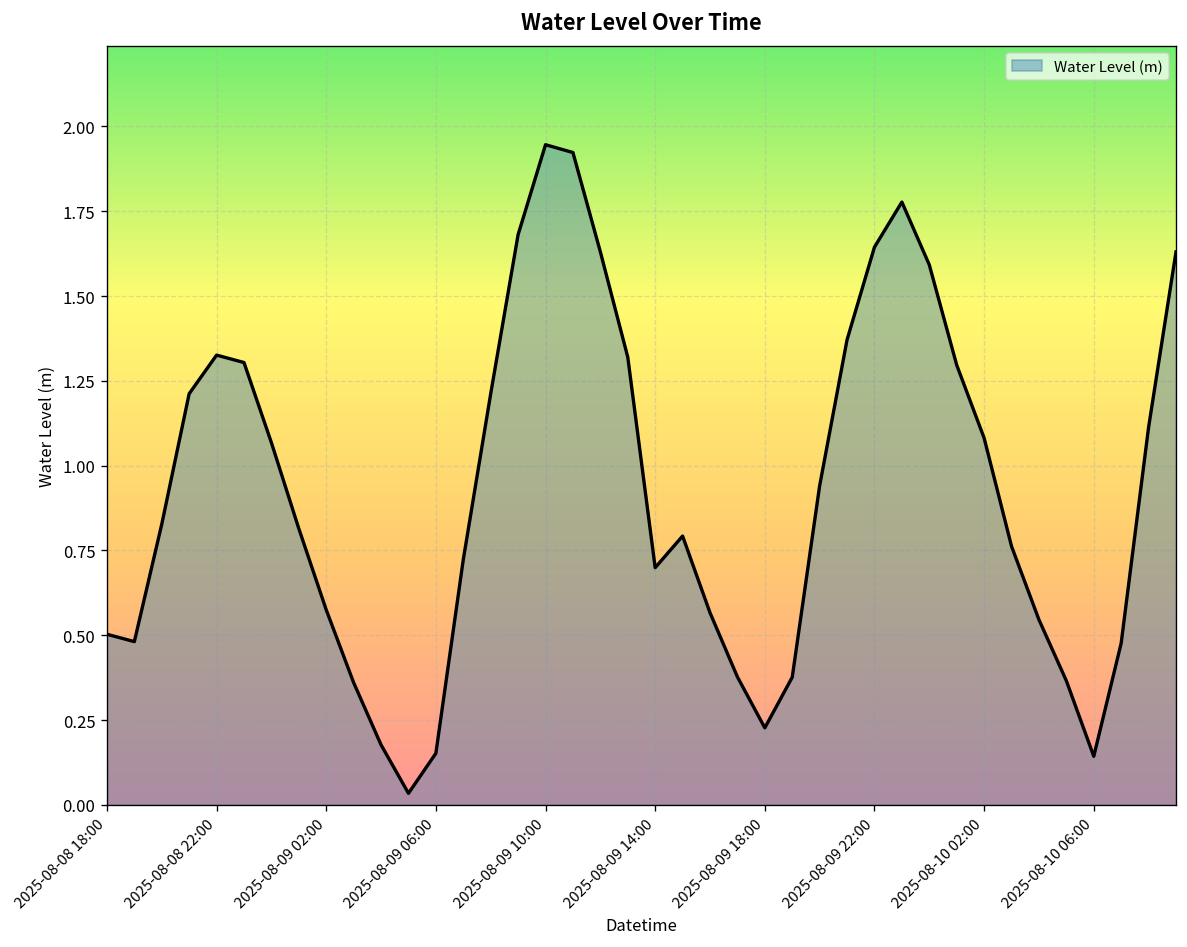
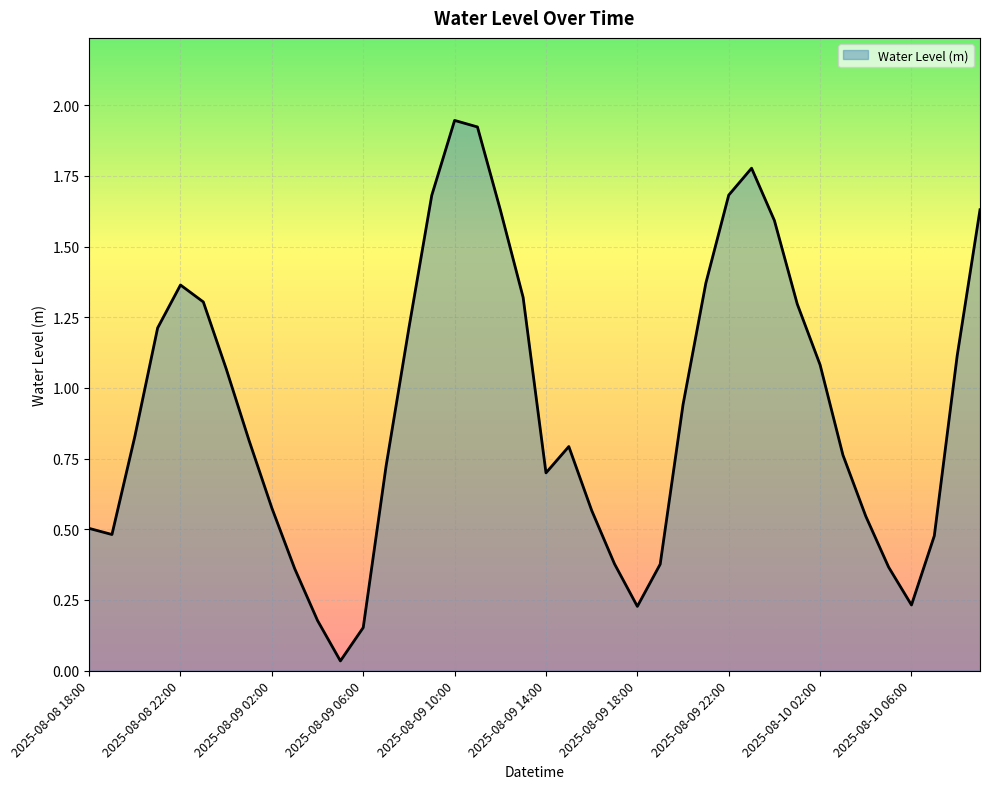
2025-08-08 22:00: 1.33 -> 1.36
2025-08-09 22:00: 1.64 -> 1.68
2025-08-10 06:00: 0.14 -> 0.23
